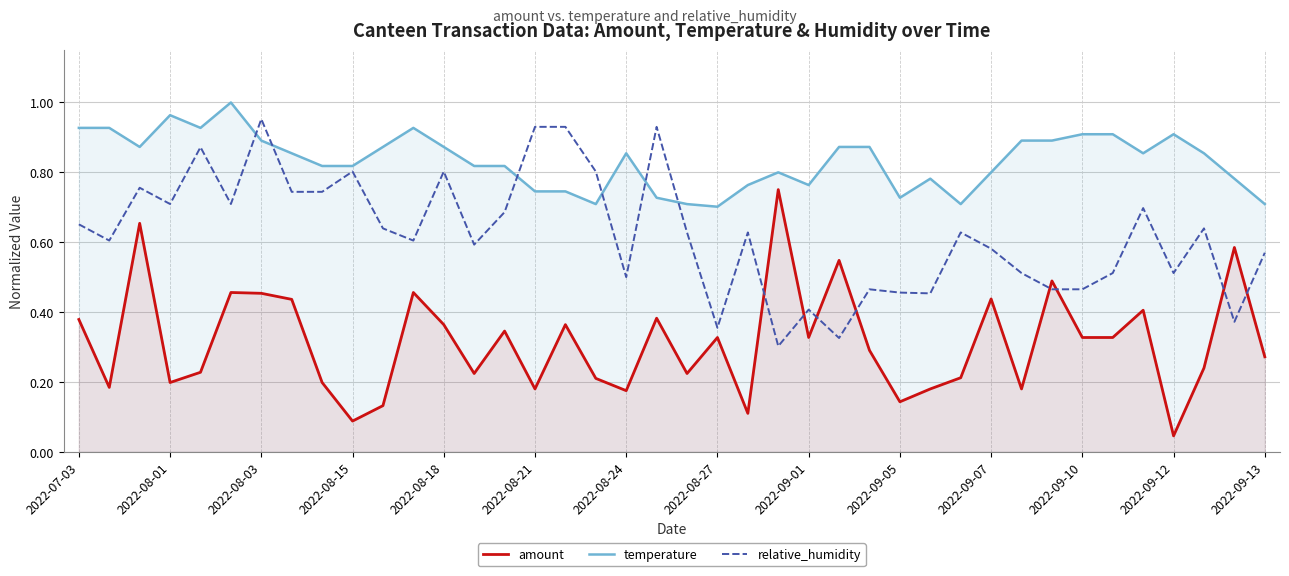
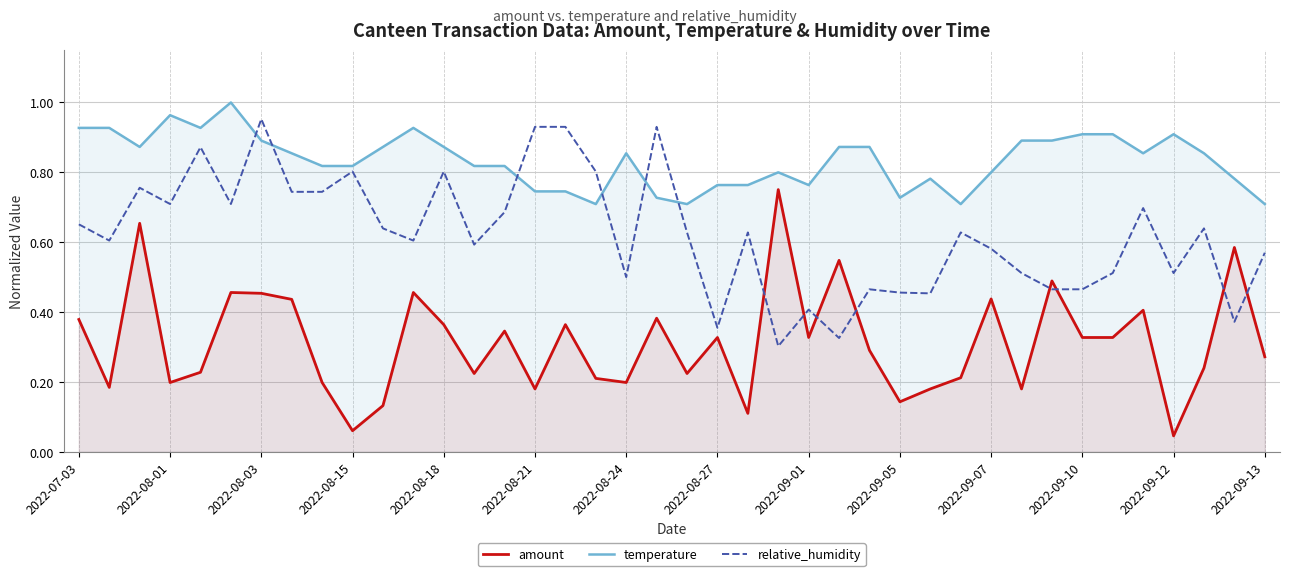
amount, 2022-08-15: 0.09 -> 0.06
amount, 2022-08-24: 0.17 -> 0.20
temperature, 2022-08-27: 0.70 -> 0.76
